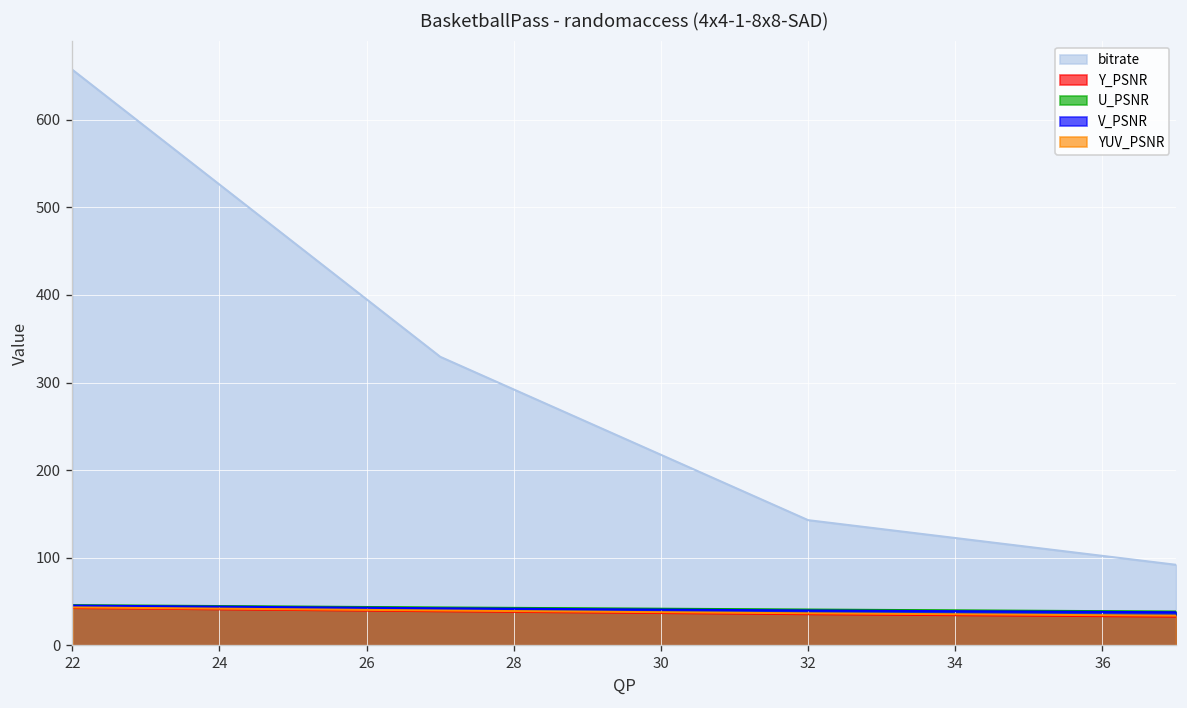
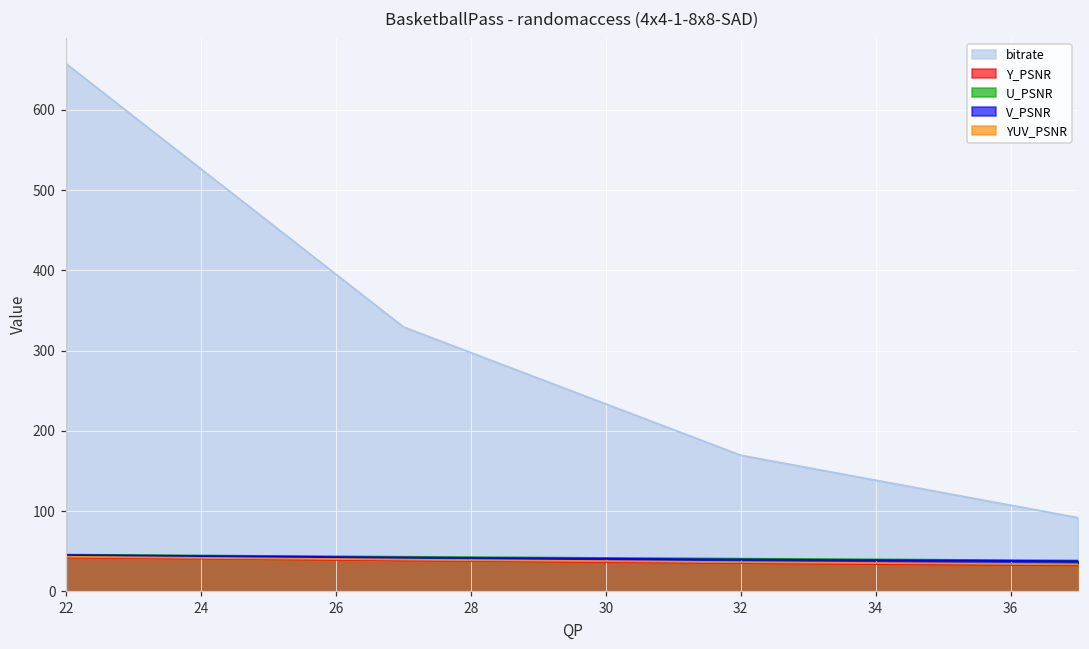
bitrate, 32: 140 -> 170
